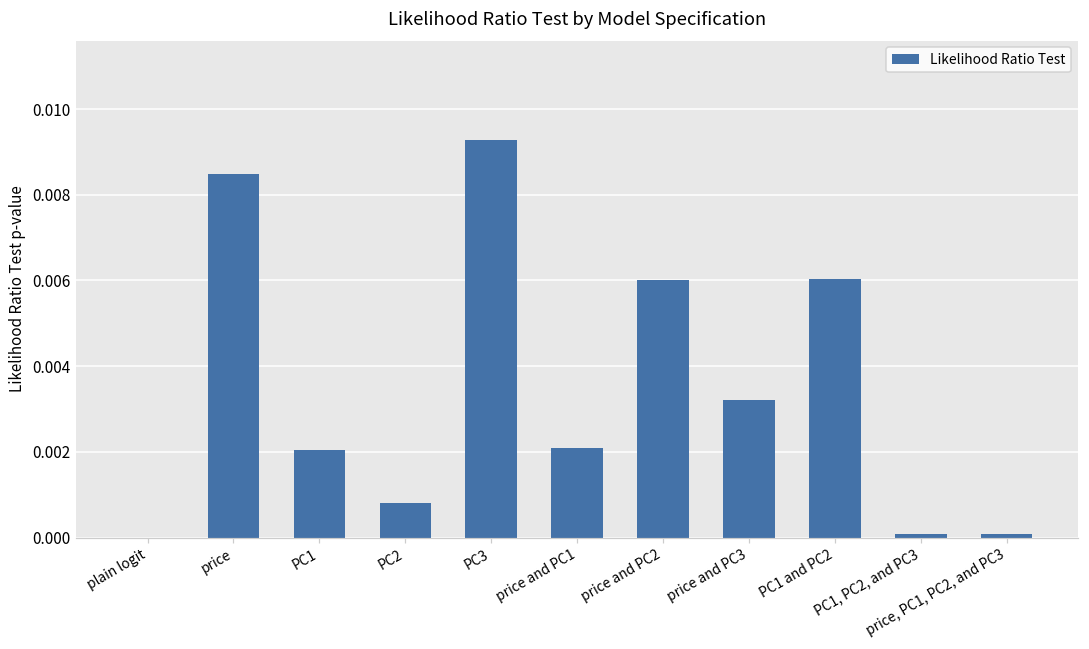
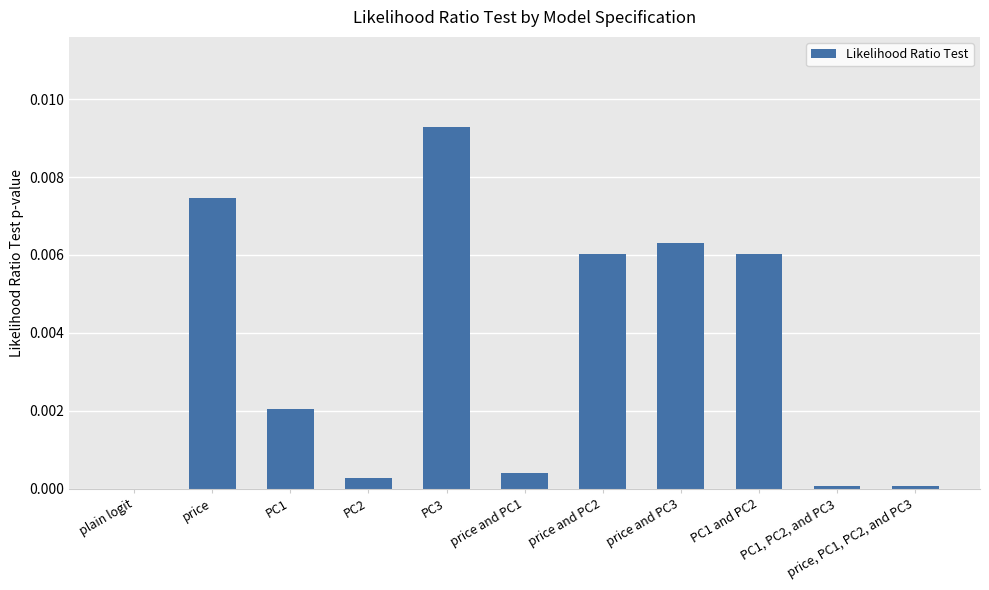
price: 0.0085 -> 0.0075
PC2: 0.0008 -> 0.0003
price and PC1: 0.0021 -> 0.0004
price and PC3: 0.0032 -> 0.0063
